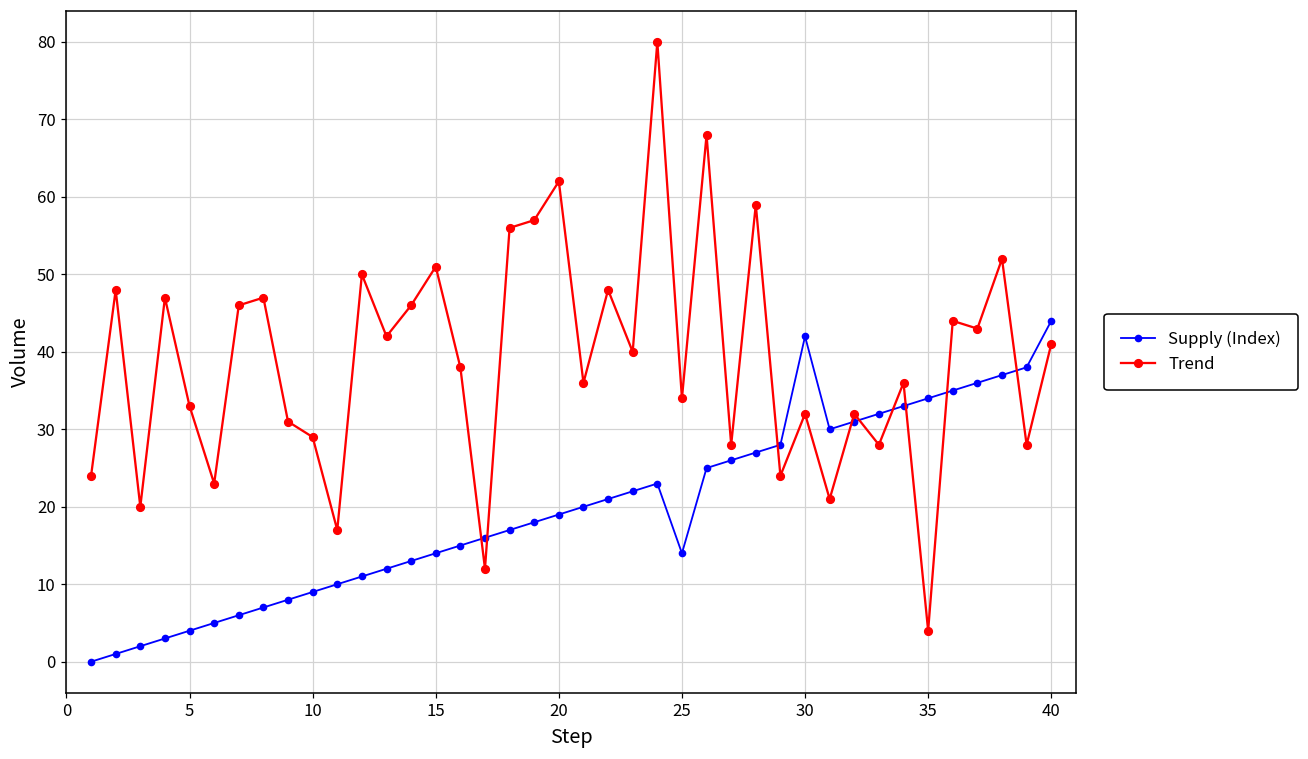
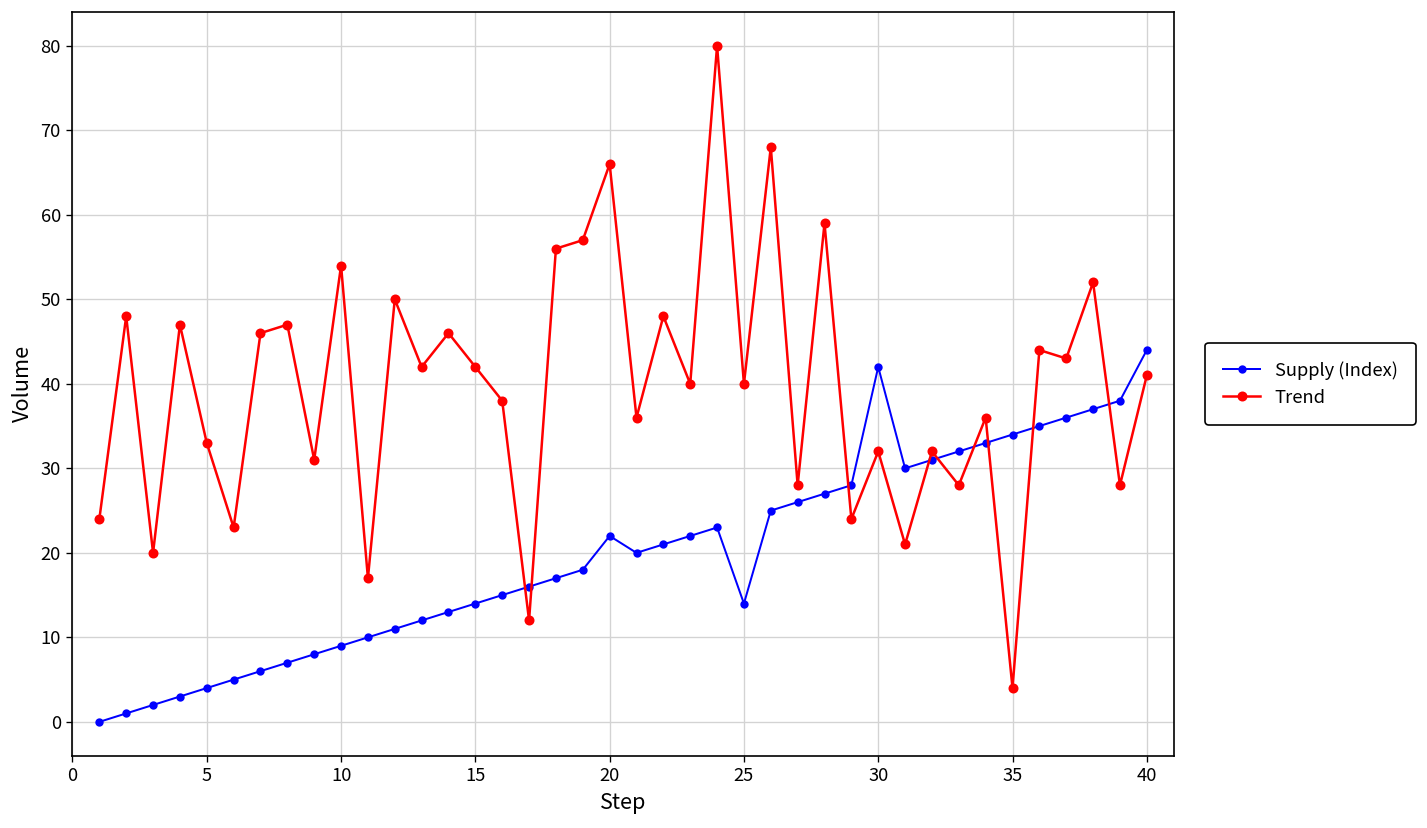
Trend, 10: 29 -> 54
Trend, 15: 51 -> 42
Supply (Index), 20: 19 -> 22
Trend, 20: 62 -> 66
Trend, 25: 34 -> 40
